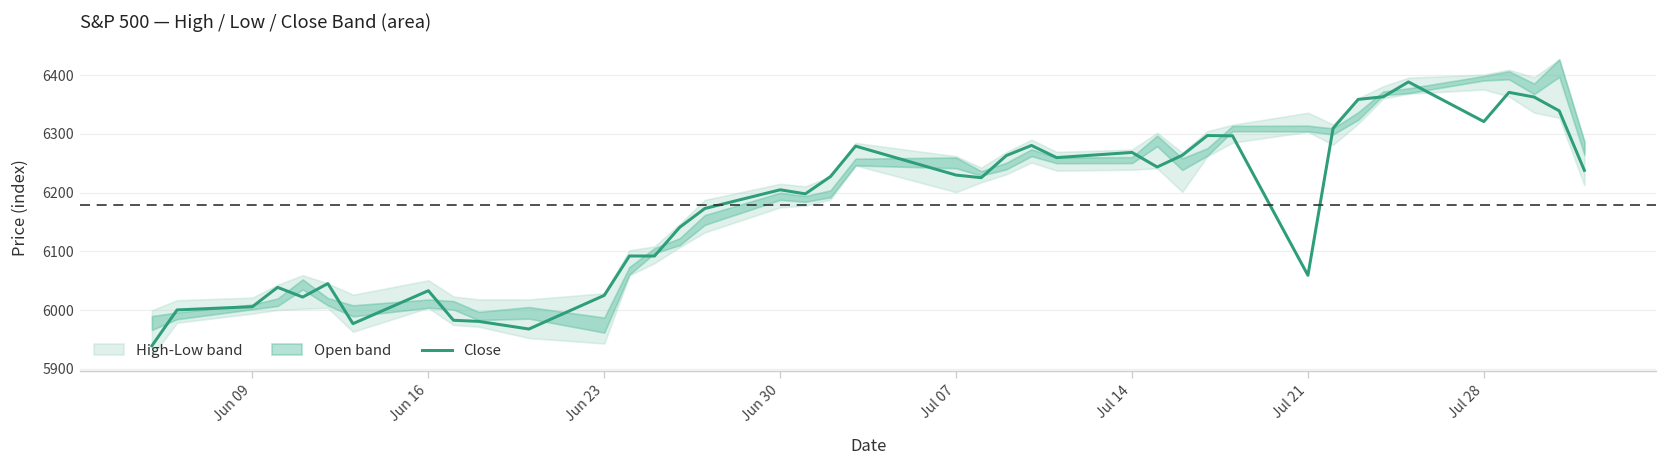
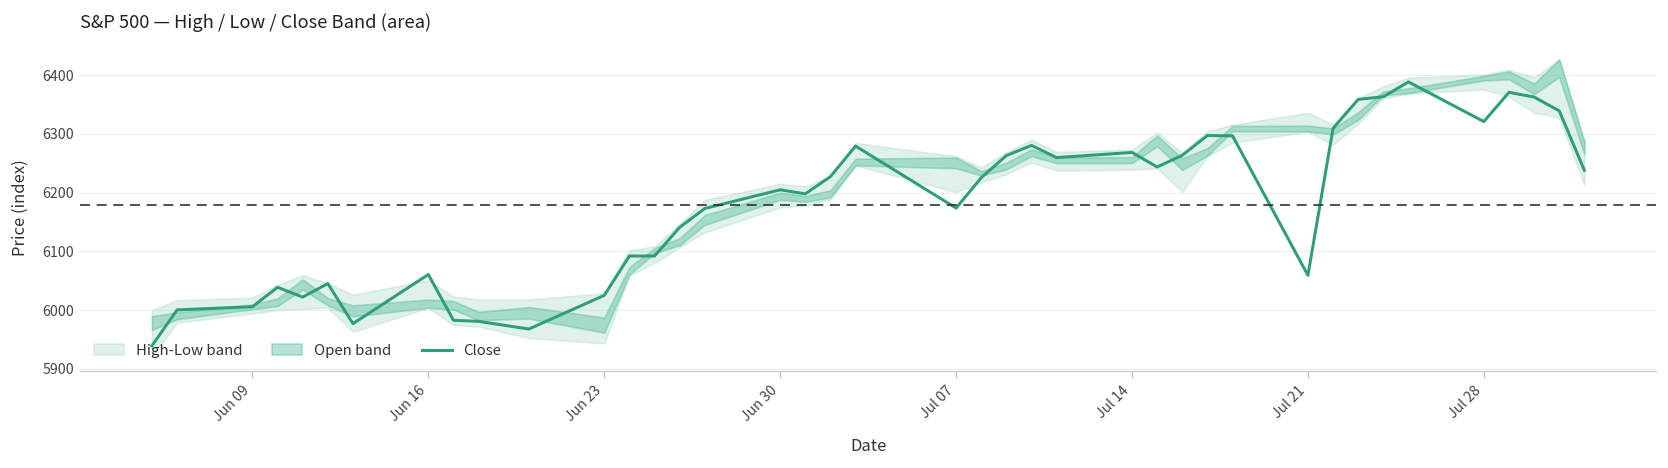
Close, Jun 16: 6030 -> 6060
Close, Jul 07: 6230 -> 6170
